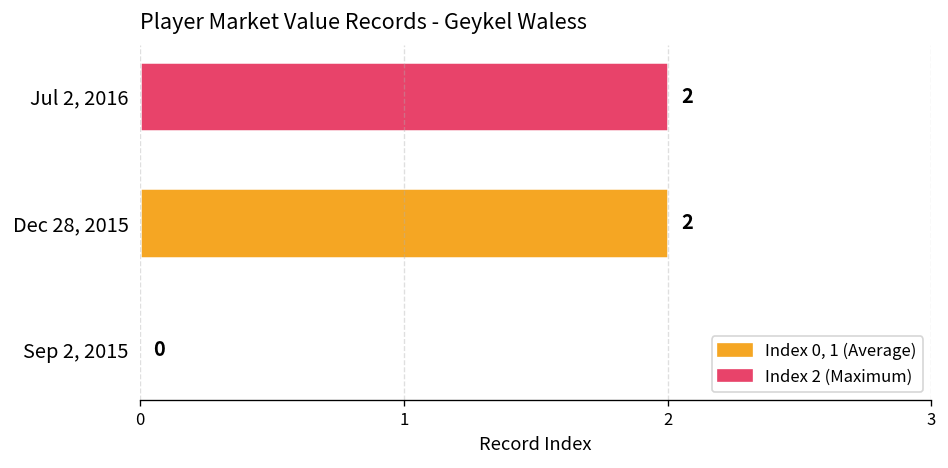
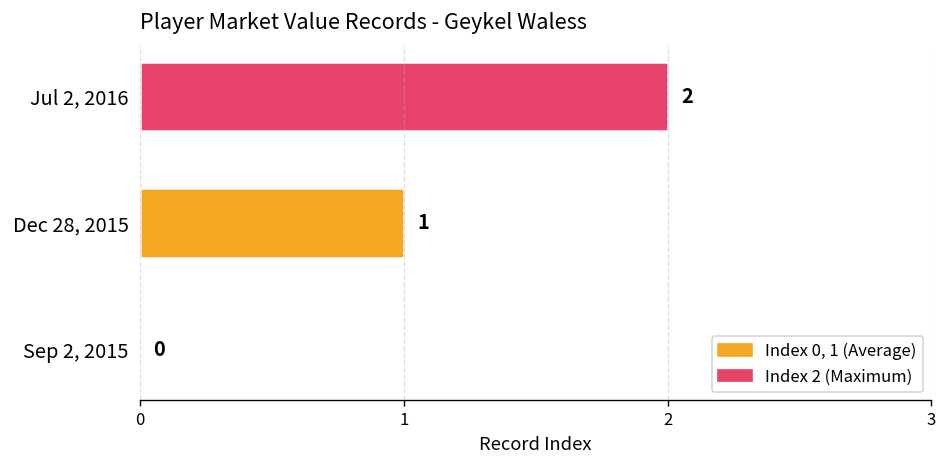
Dec 28, 2015: 2 -> 1
